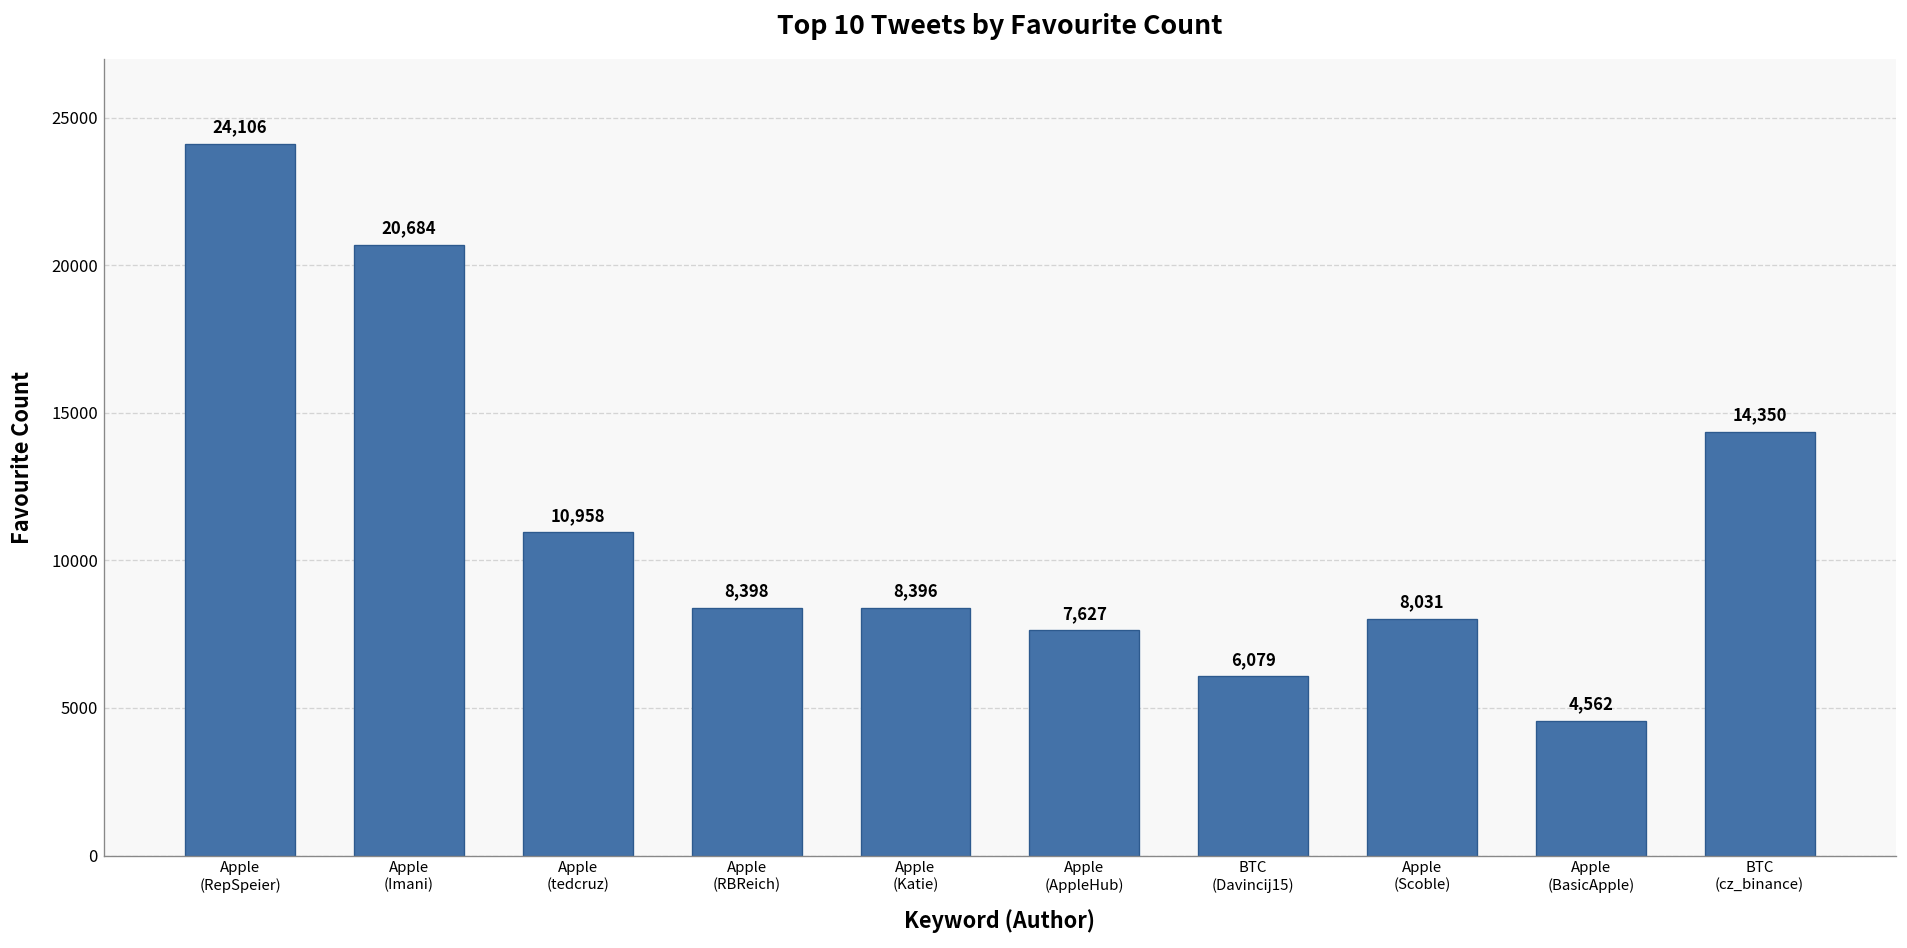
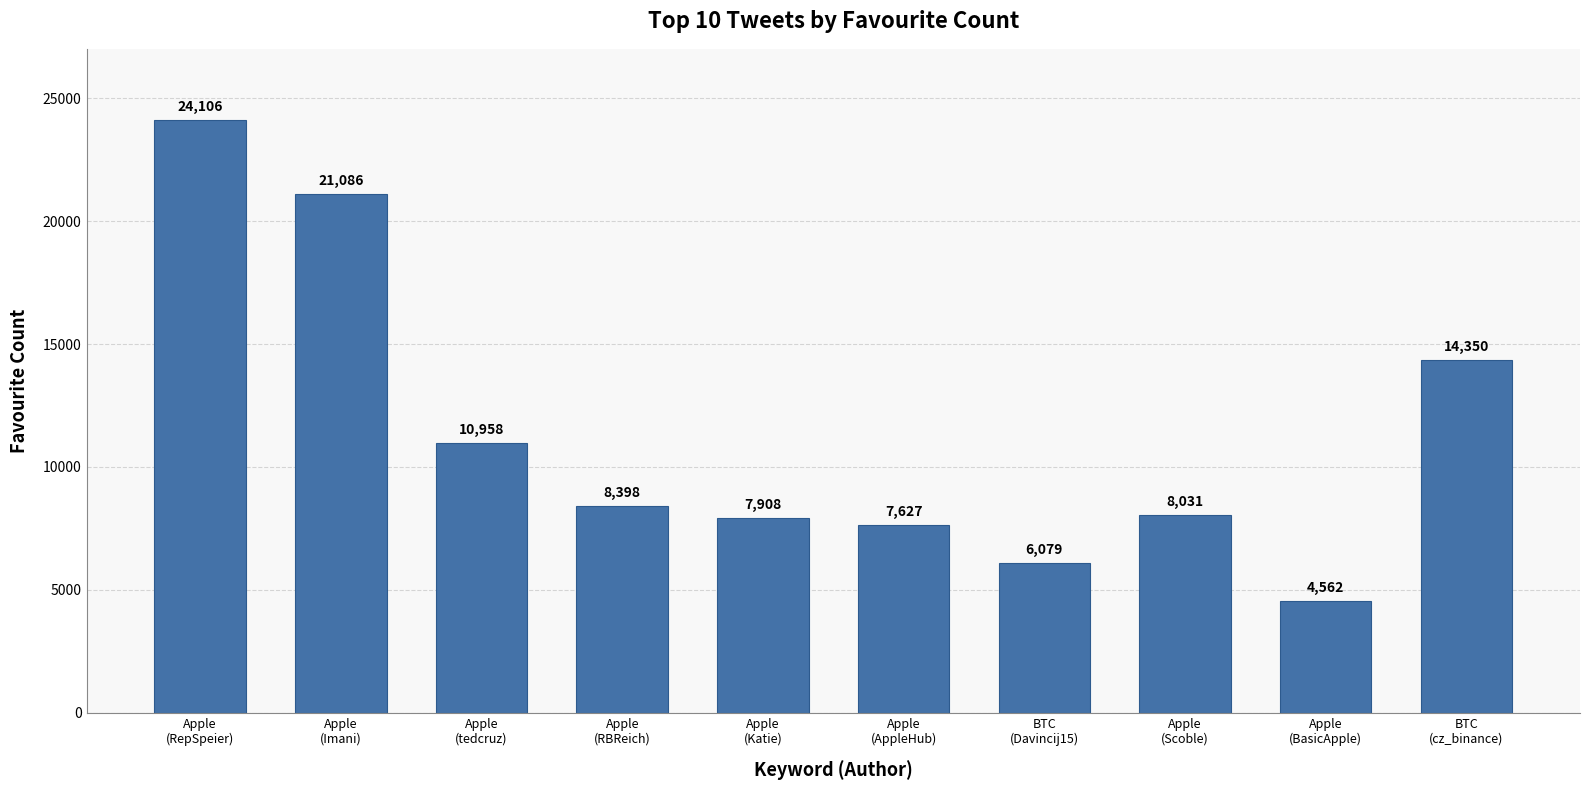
Apple (Imani): 20,684 -> 21,086
Apple (Katie): 8,396 -> 7,908
